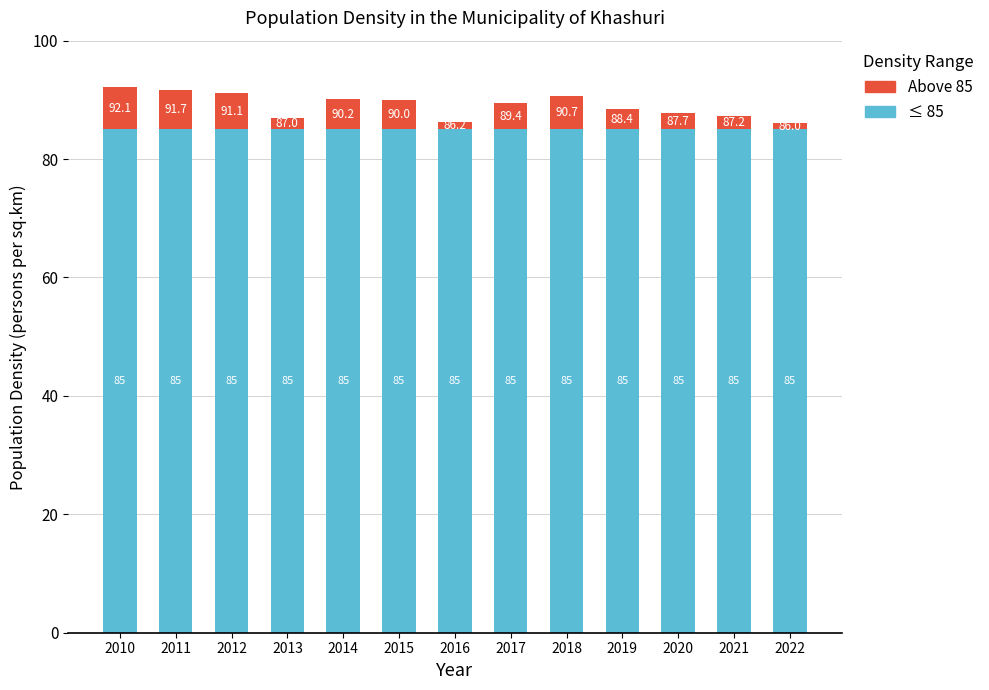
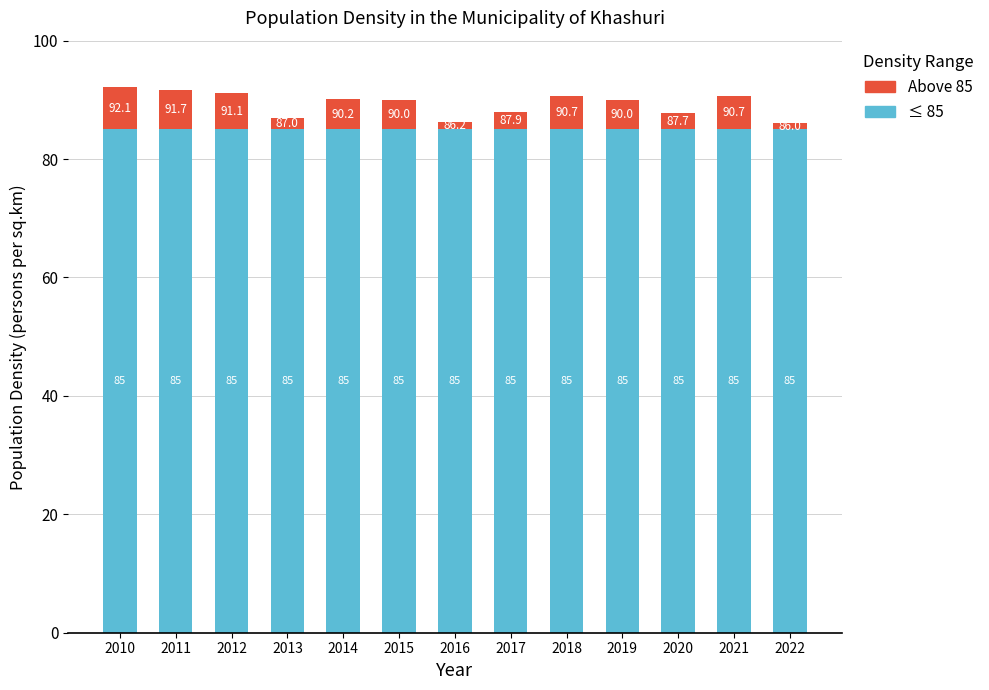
Above 85, 2017: 89.4 -> 87.9
Above 85, 2019: 88.4 -> 90.0
Above 85, 2021: 87.2 -> 90.7
